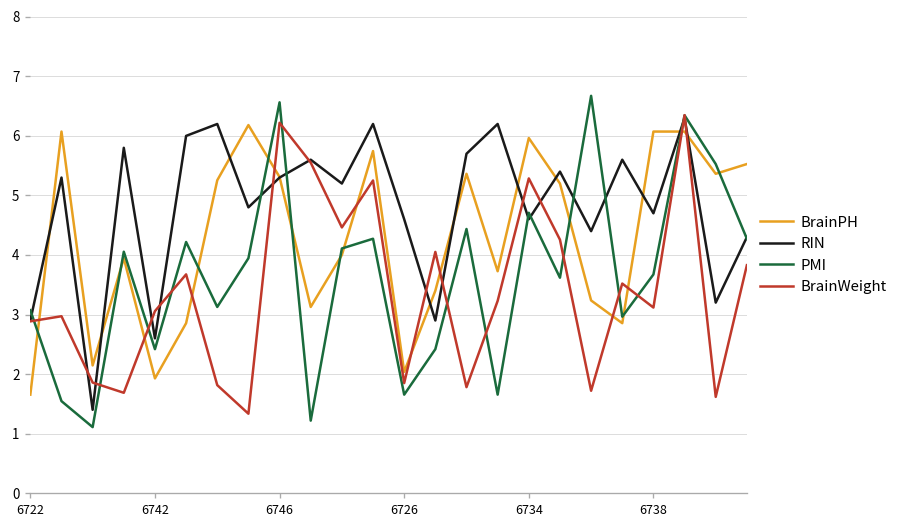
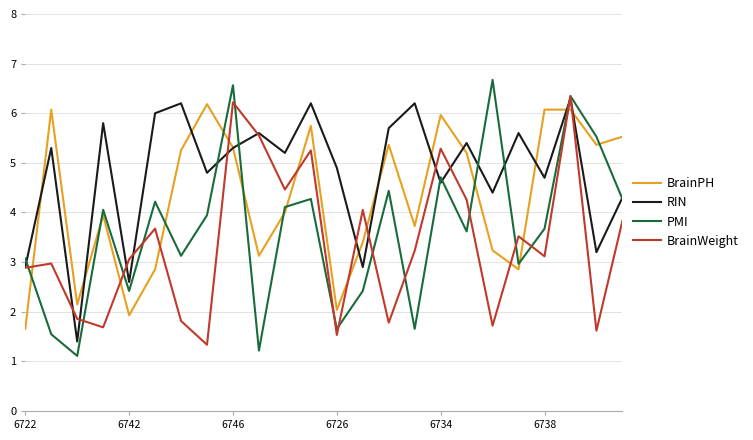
RIN, 6726: 4.6 -> 4.9
BrainWeight, 6726: 1.8 -> 1.5
